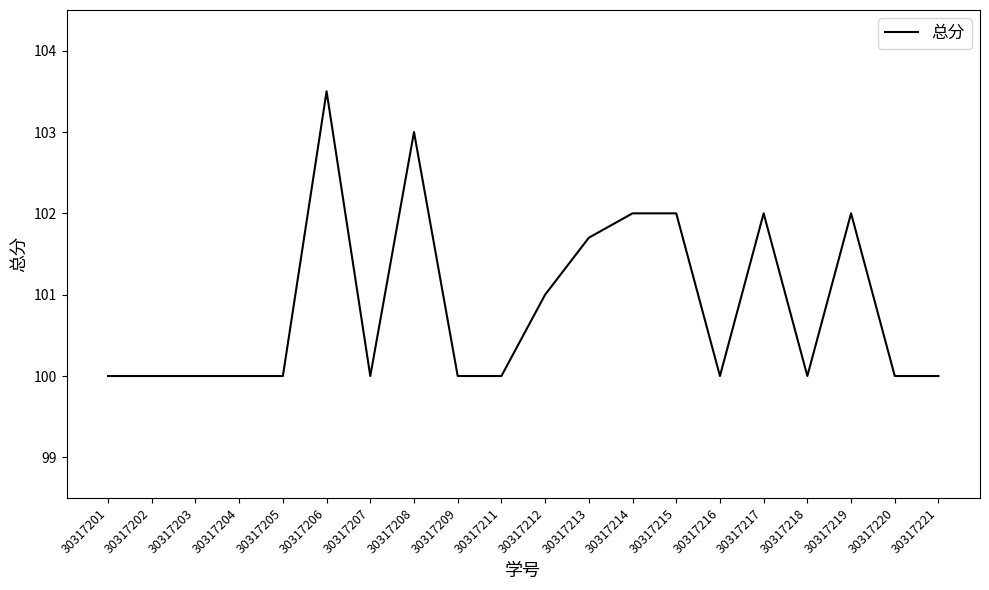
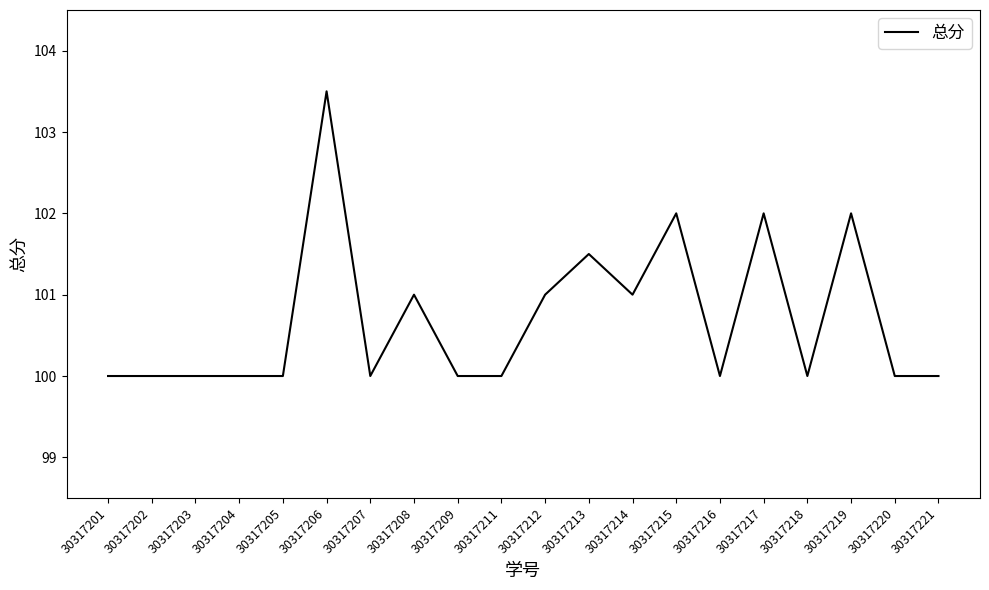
30317208: 103 -> 101
30317213: 101.7 -> 101.5
30317214: 102 -> 101
